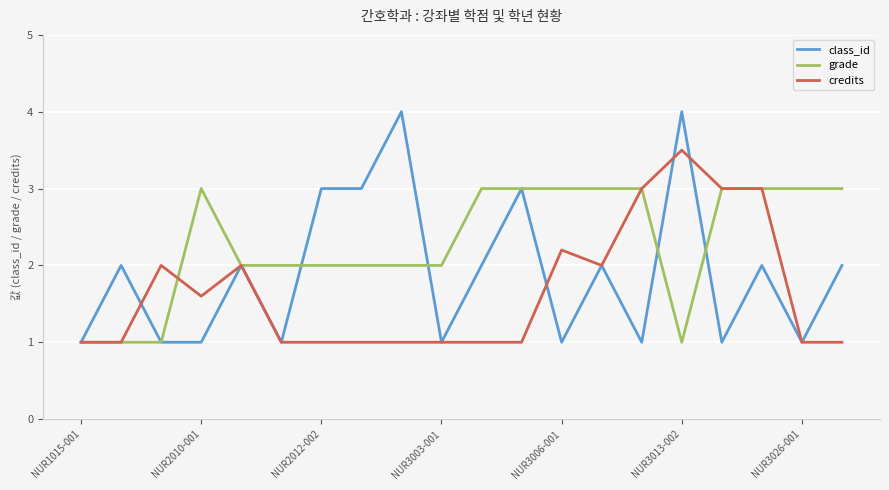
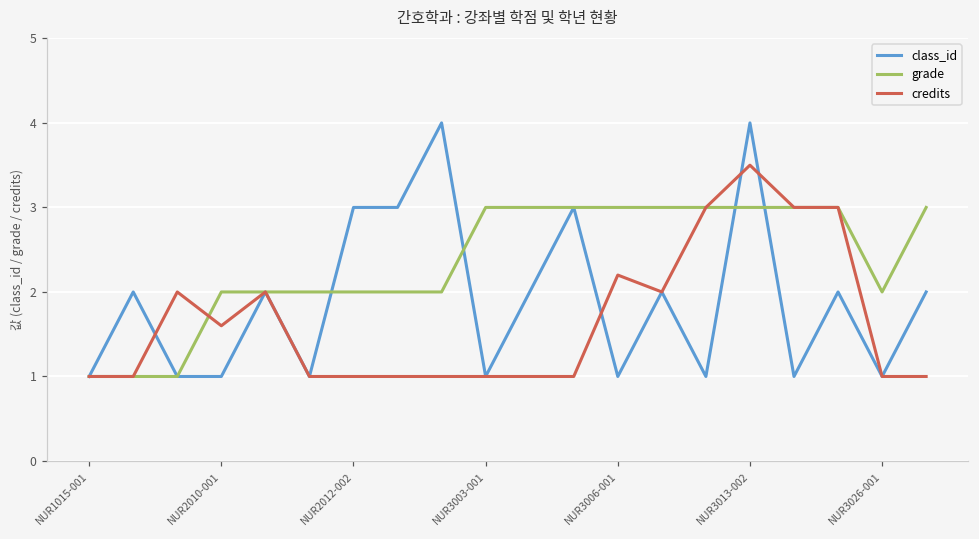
grade, NUR2010-001: 3 -> 2
grade, NUR3003-001: 2 -> 3
grade, NUR3013-002: 1 -> 3
grade, NUR3026-001: 3 -> 2
